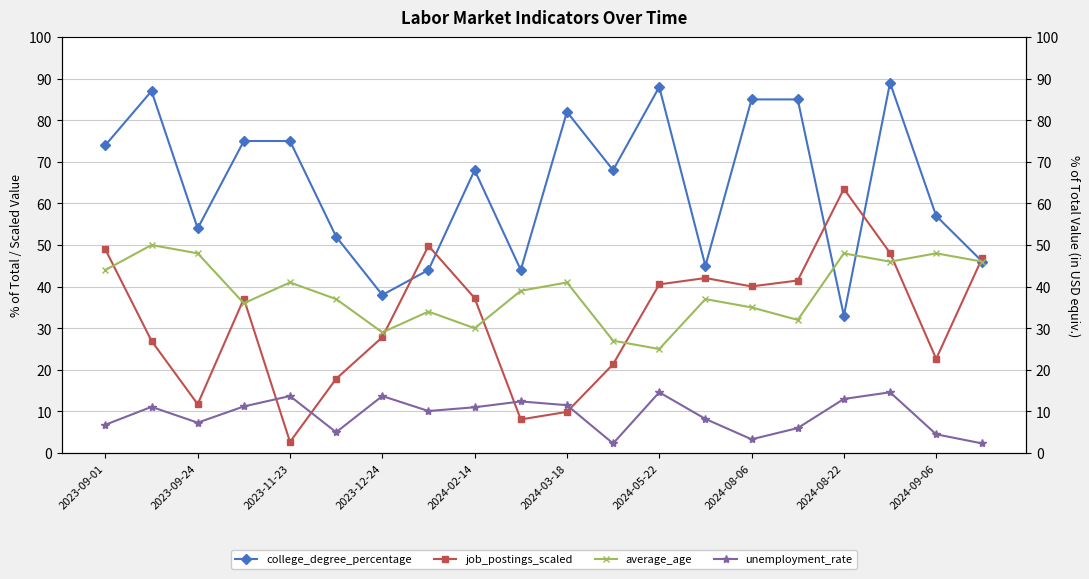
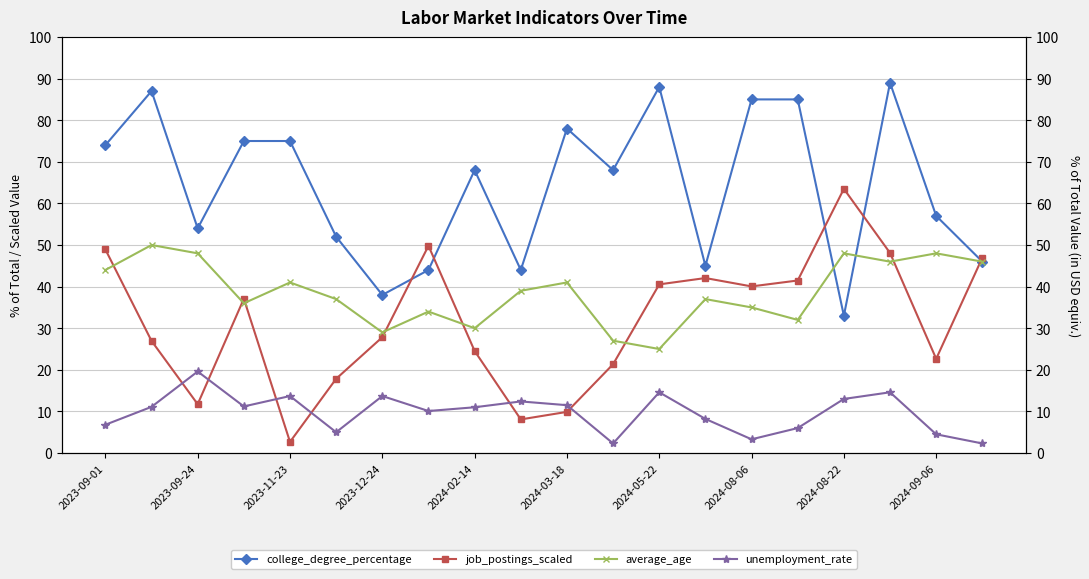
unemployment_rate, 2023-09-24: 7 -> 20
job_postings_scaled, 2024-02-14: 37 -> 25
college_degree_percentage, 2024-03-18: 82 -> 78
